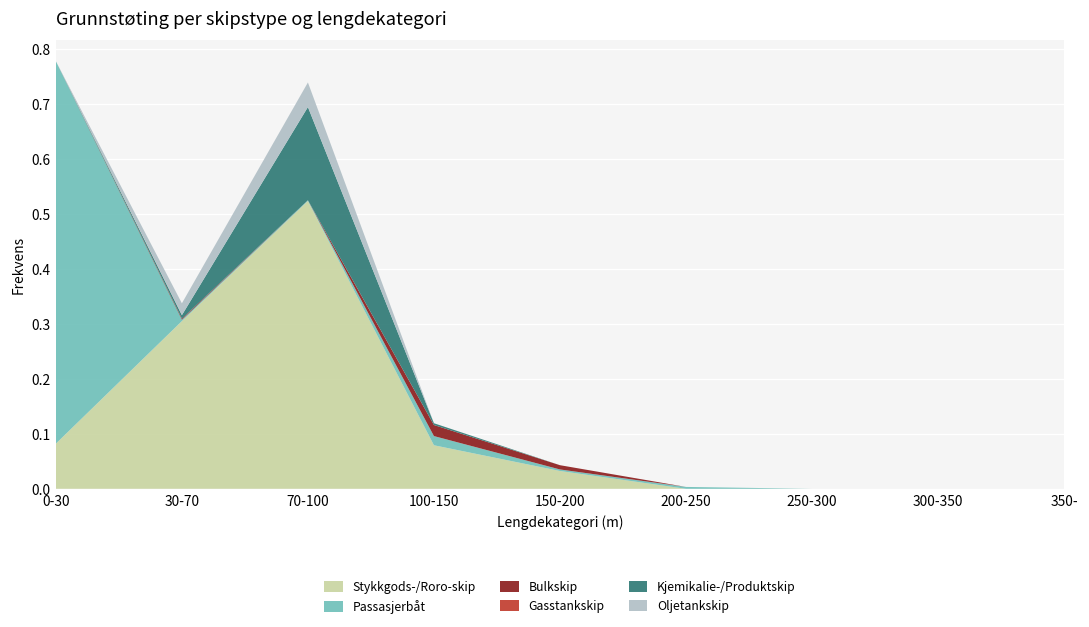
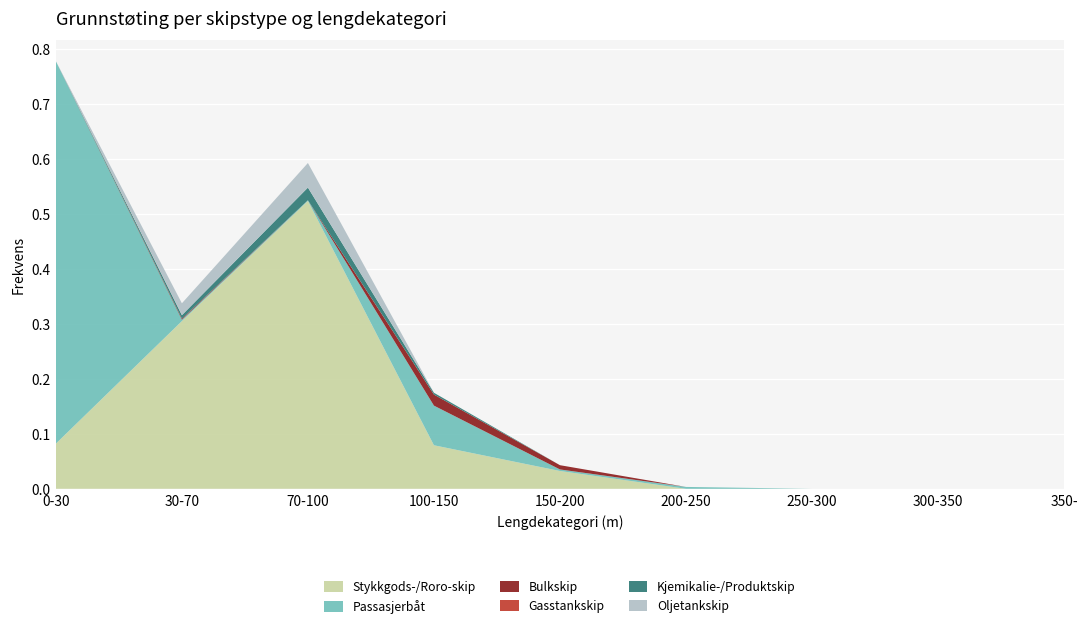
Kjemikalie-/Produktskip, 70-100: 0.17 -> 0.02
Passasjerbåt, 100-150: 0.02 -> 0.07
